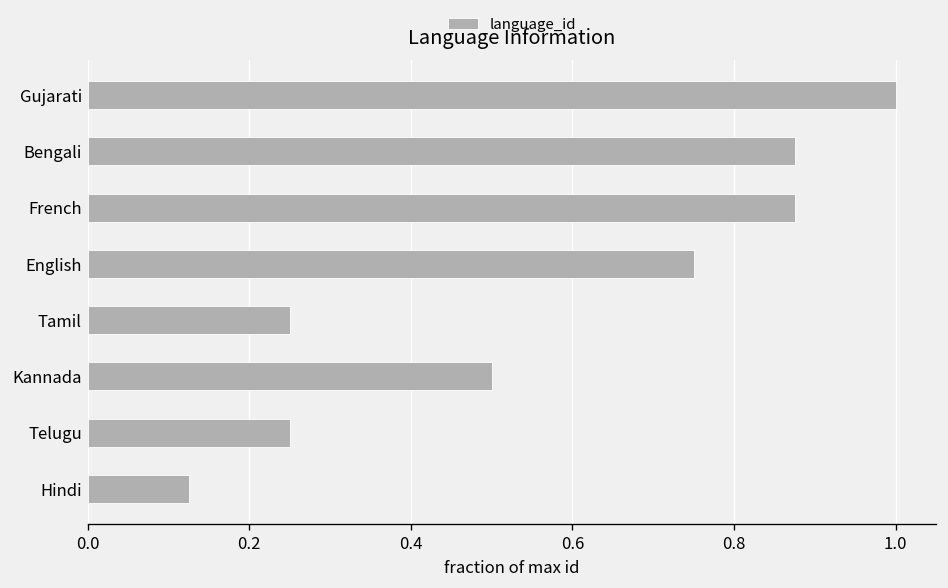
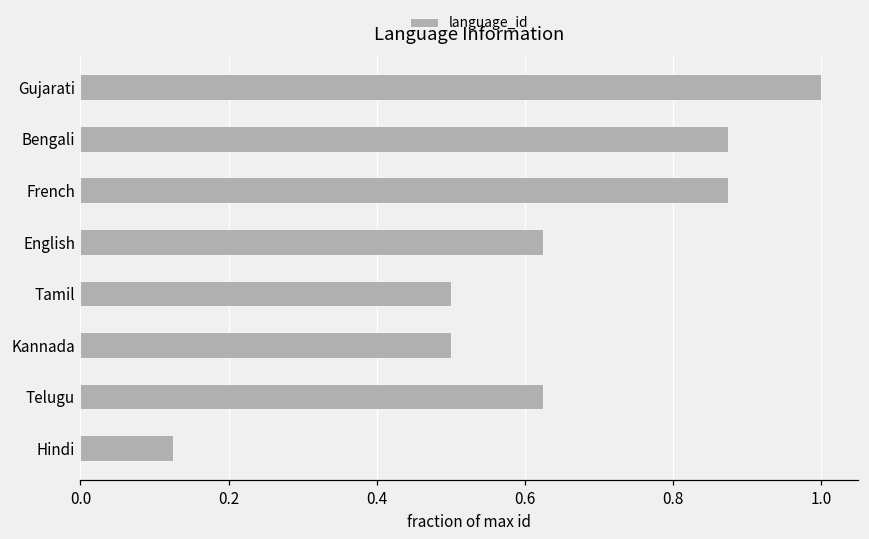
English: 0.75 -> 0.63
Tamil: 0.25 -> 0.50
Telugu: 0.25 -> 0.63
